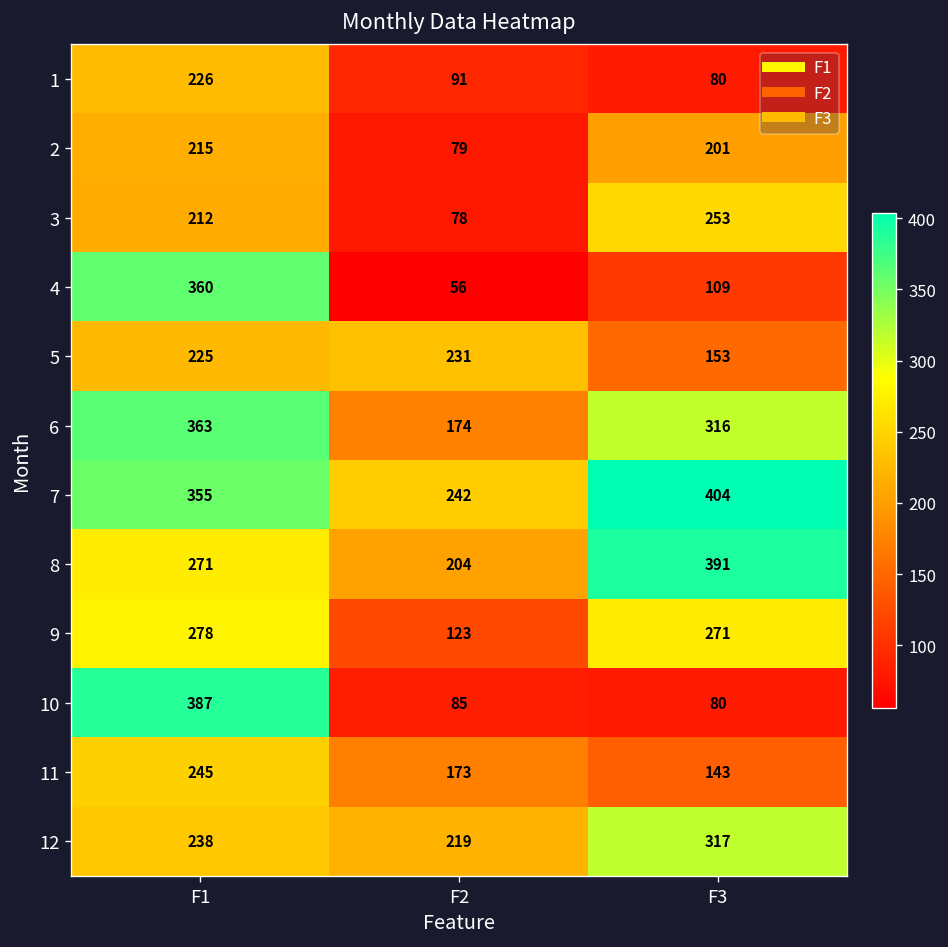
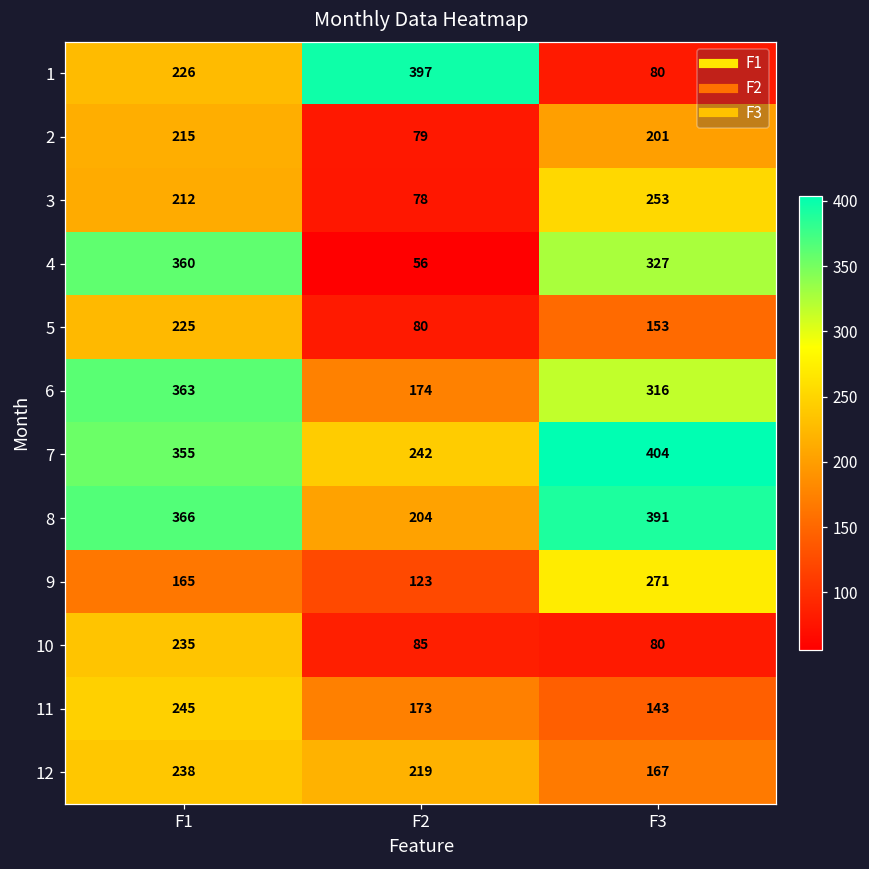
1, F2: 91 -> 397
4, F3: 109 -> 327
5, F2: 231 -> 80
8, F1: 271 -> 366
9, F1: 278 -> 165
10, F1: 387 -> 235
12, F3: 317 -> 167
